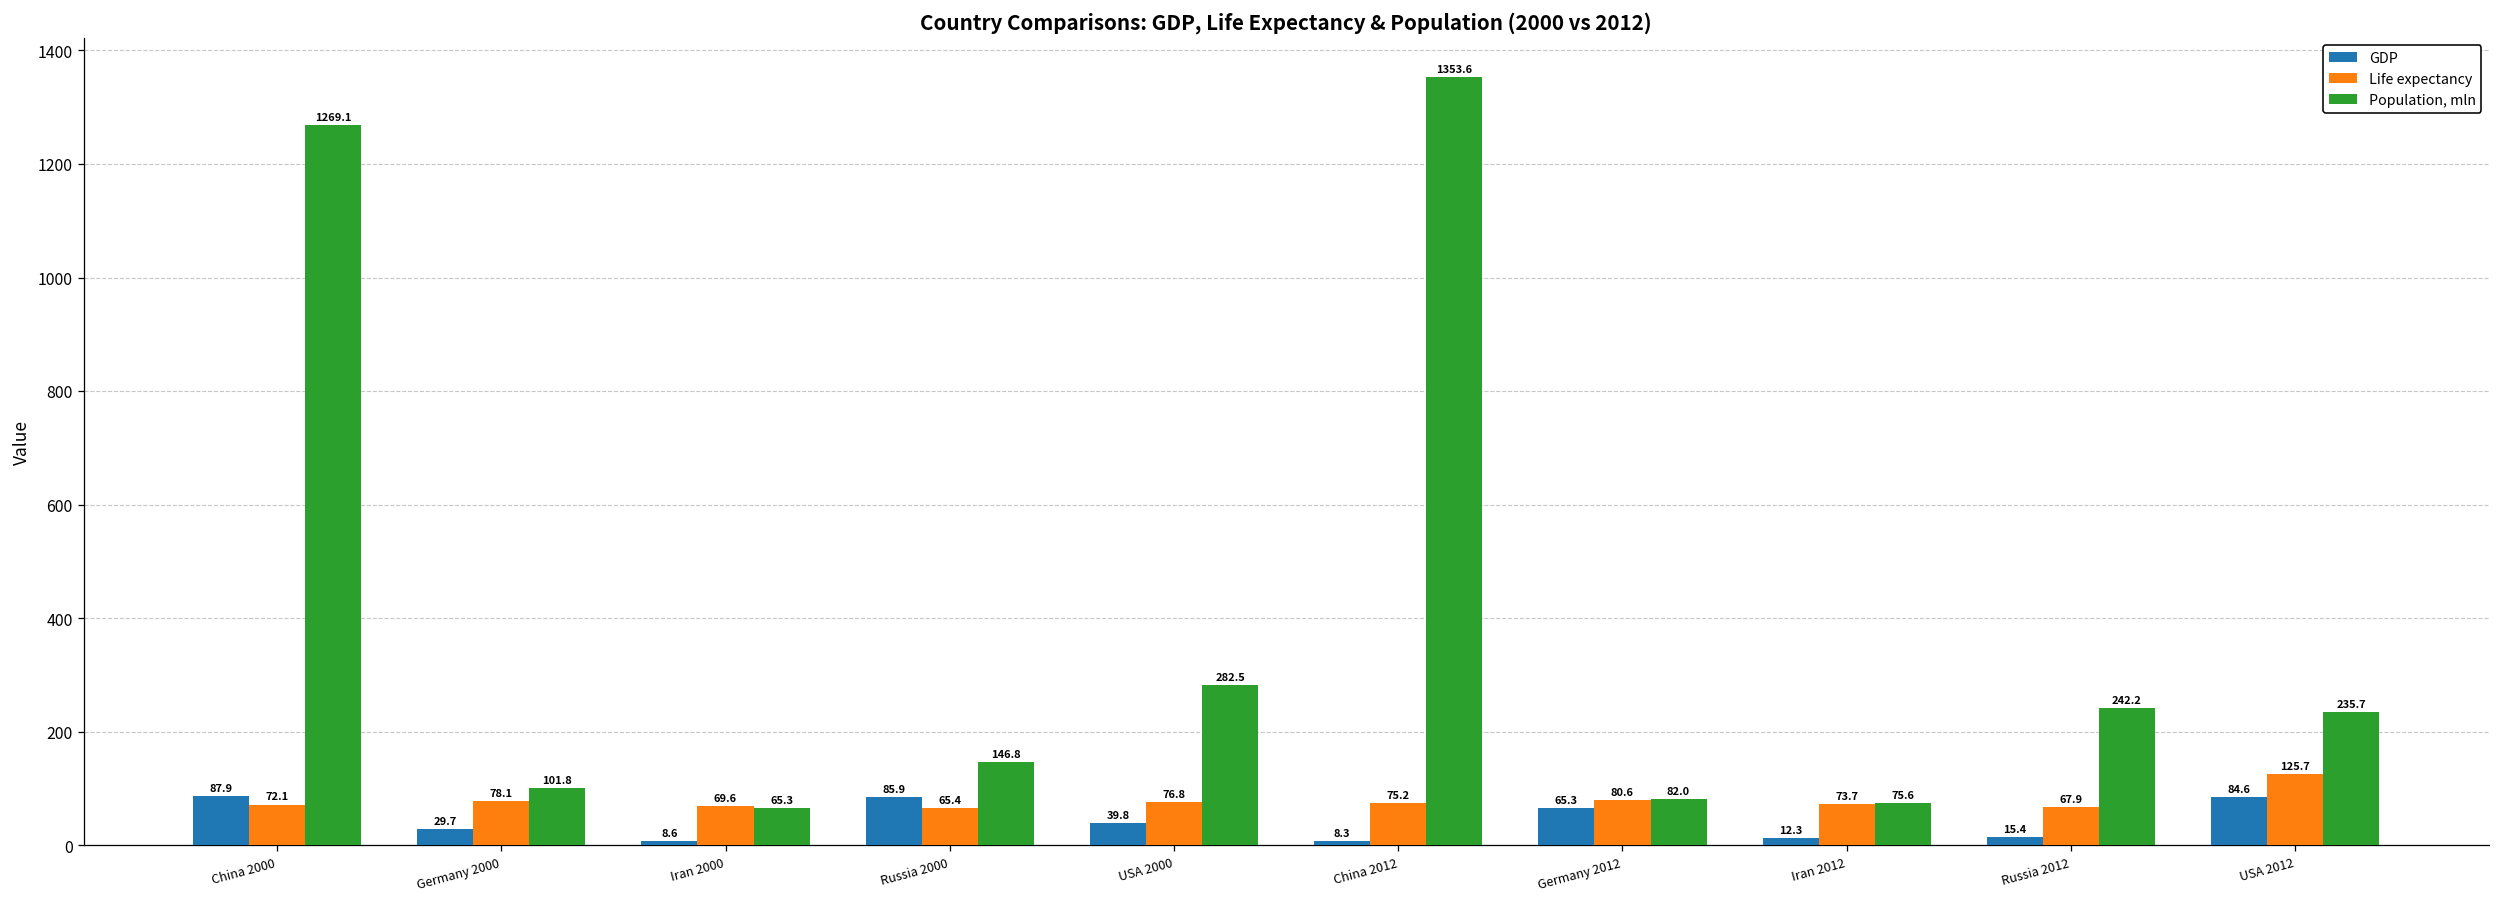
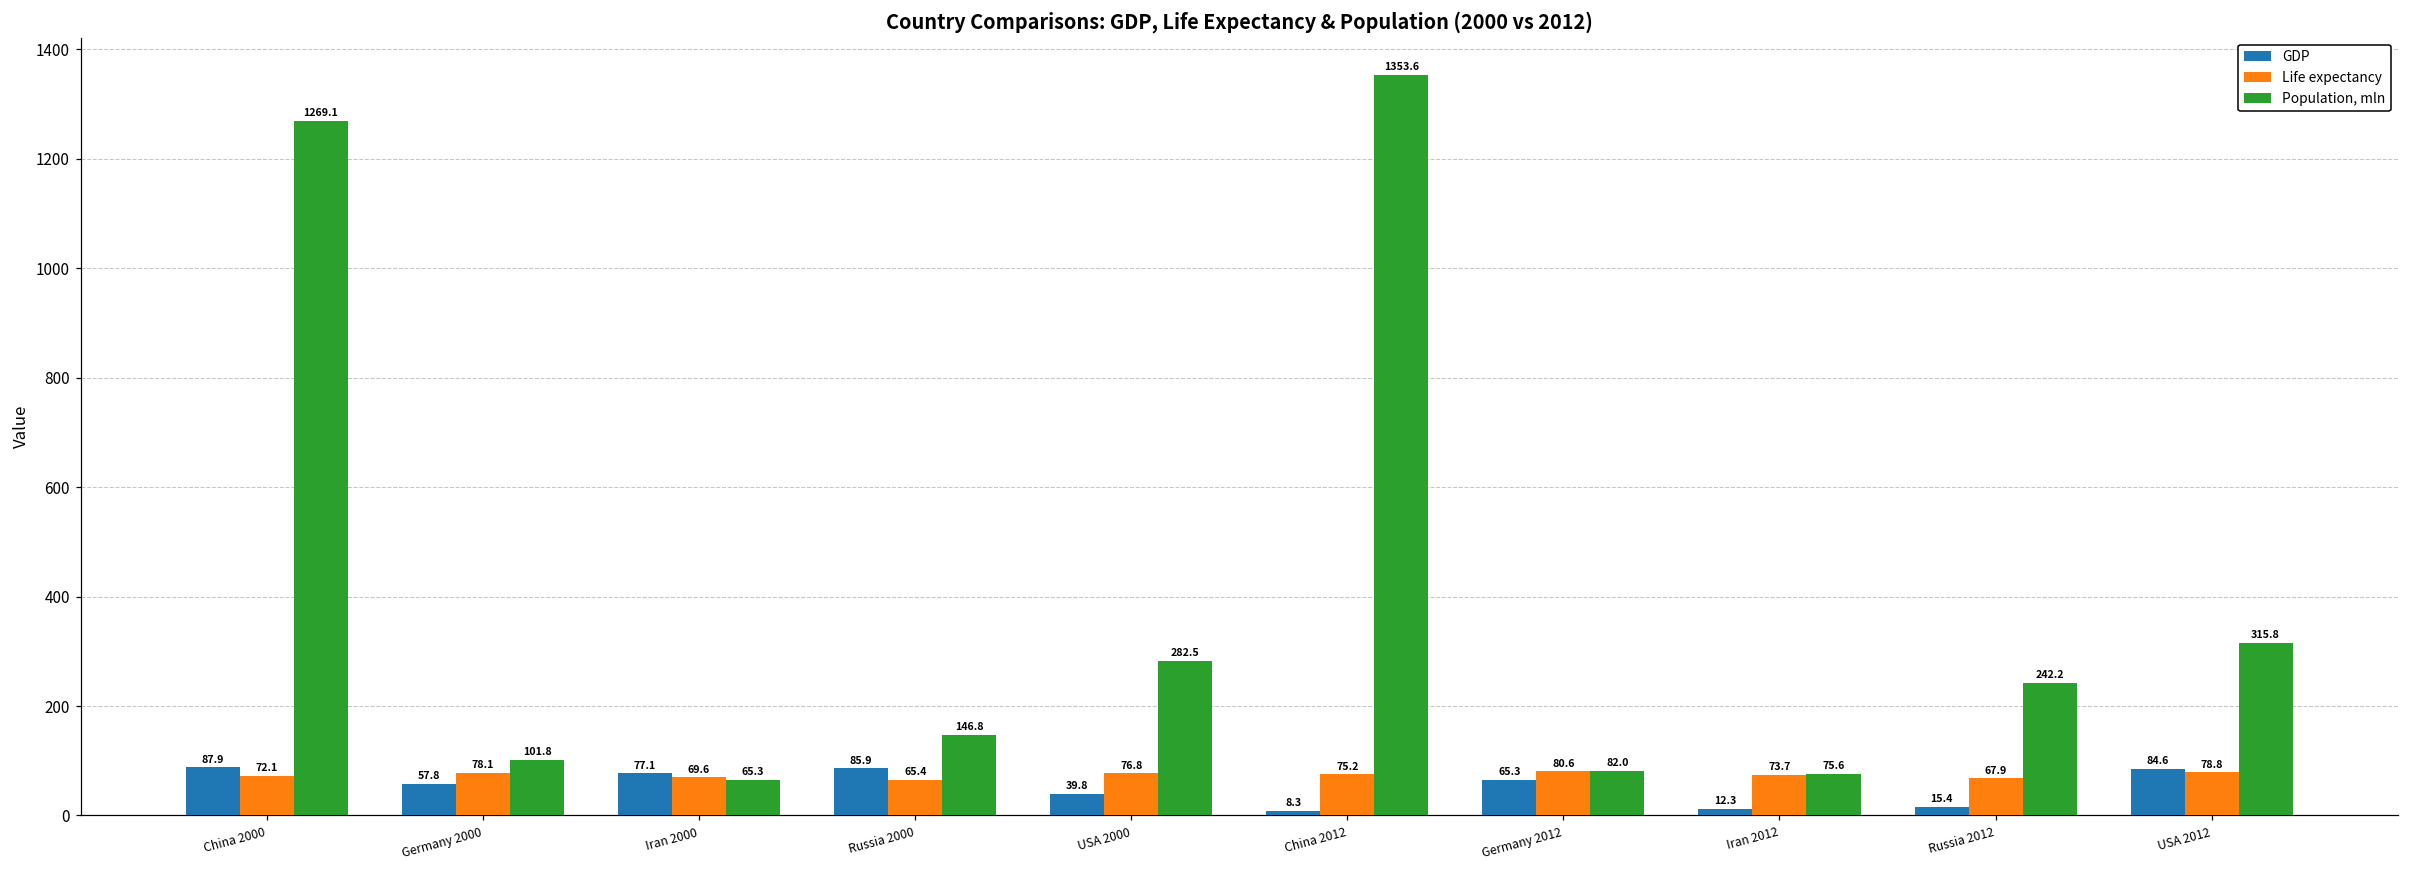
GDP, Germany 2000: 29.7 -> 57.8
GDP, Iran 2000: 8.6 -> 77.1
Life expectancy, USA 2012: 125.7 -> 78.8
Population, mln, USA 2012: 235.7 -> 315.8
